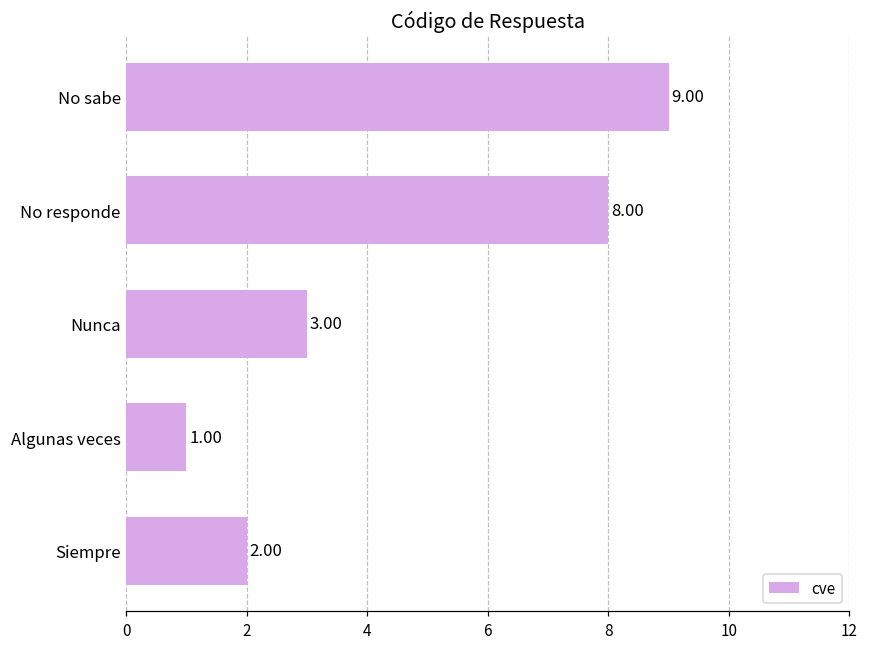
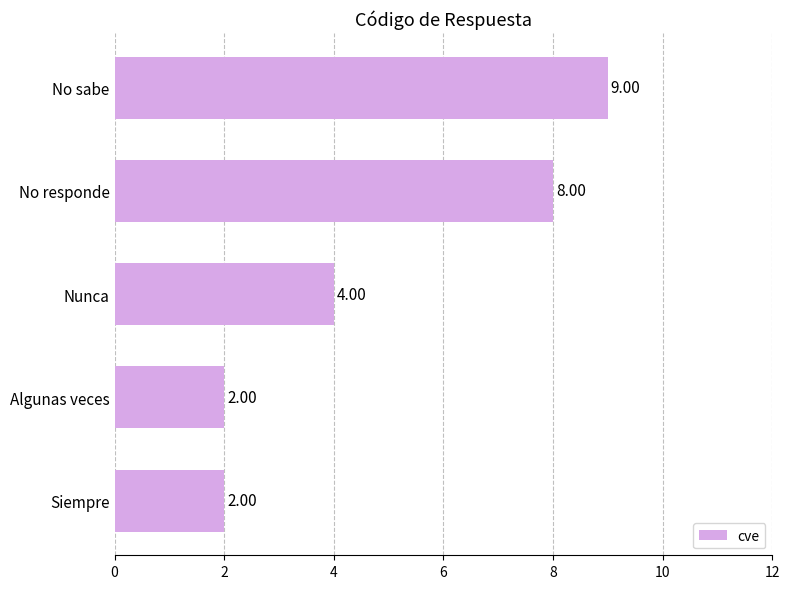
Nunca: 3.00 -> 4.00
Algunas veces: 1.00 -> 2.00
